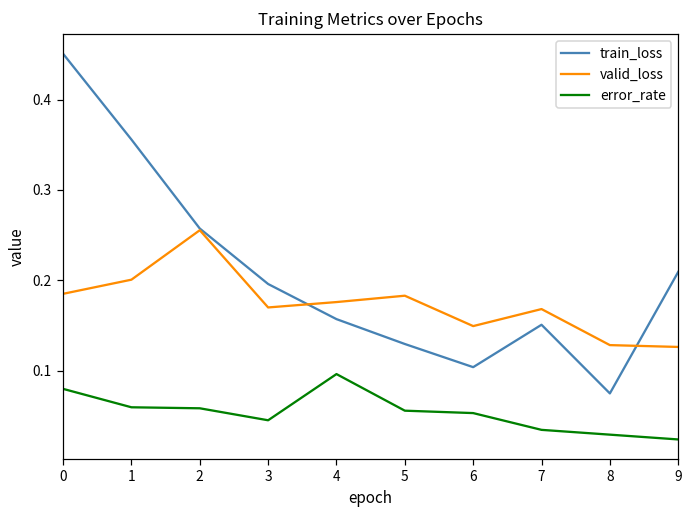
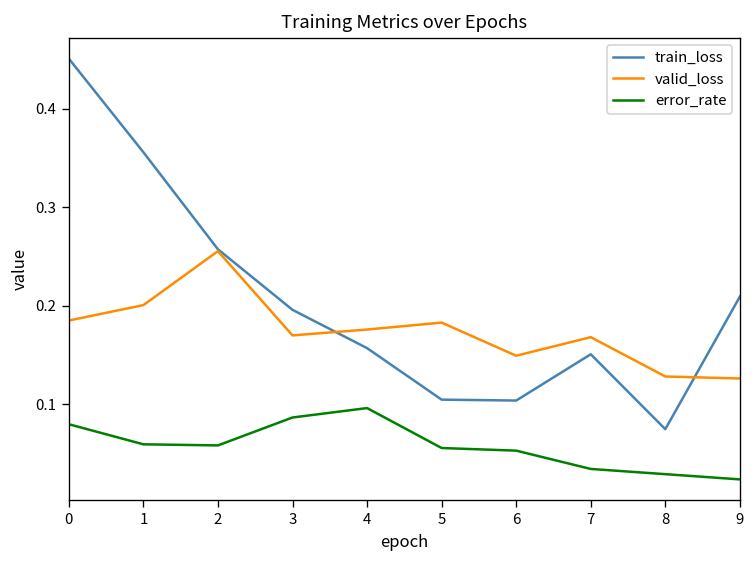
error_rate, 3: 0.05 -> 0.09
train_loss, 5: 0.13 -> 0.10
